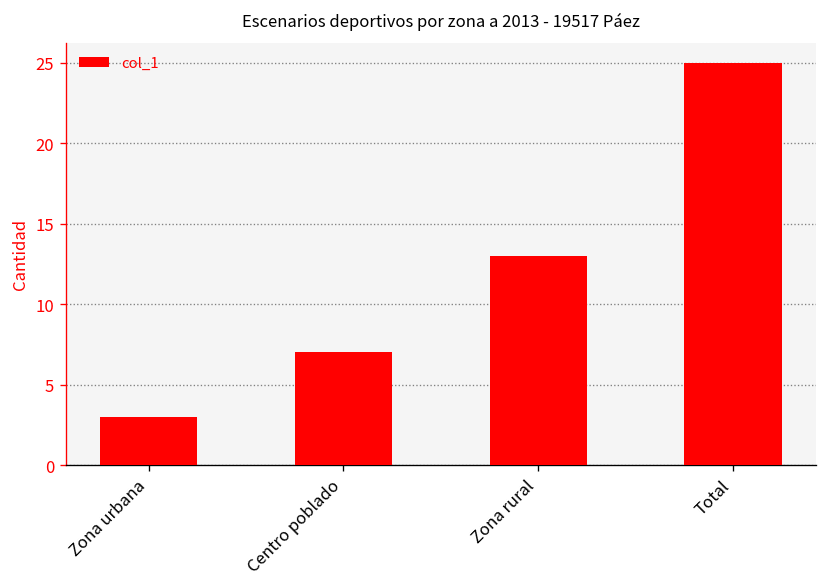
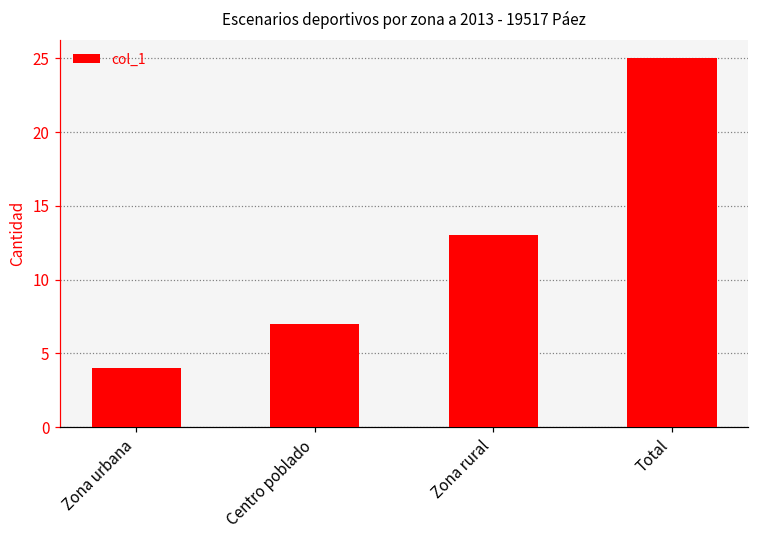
Zona urbana: 3 -> 4
